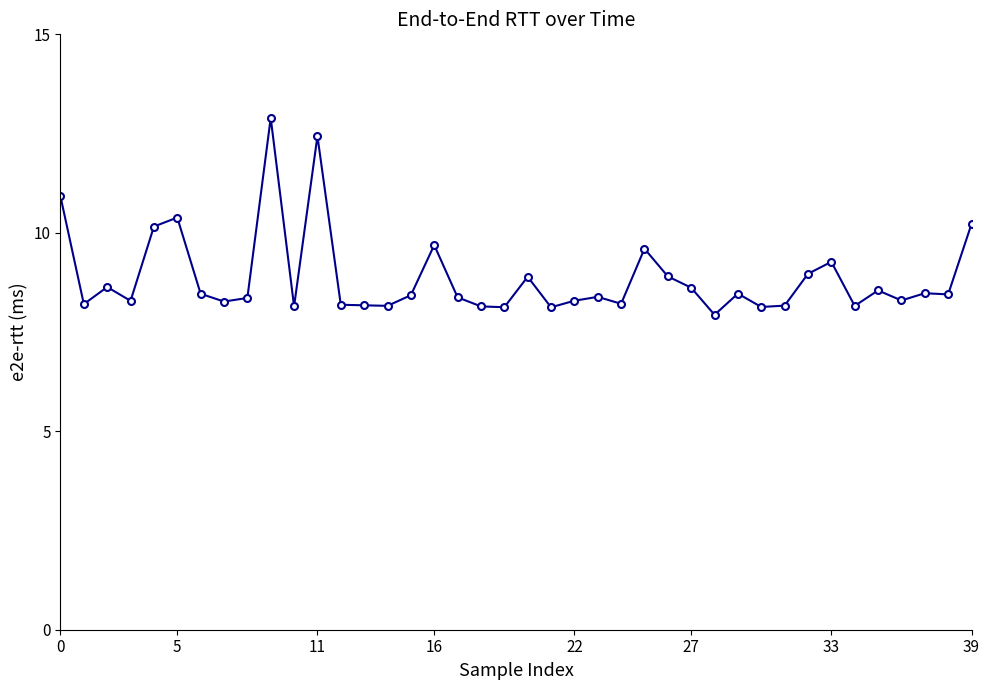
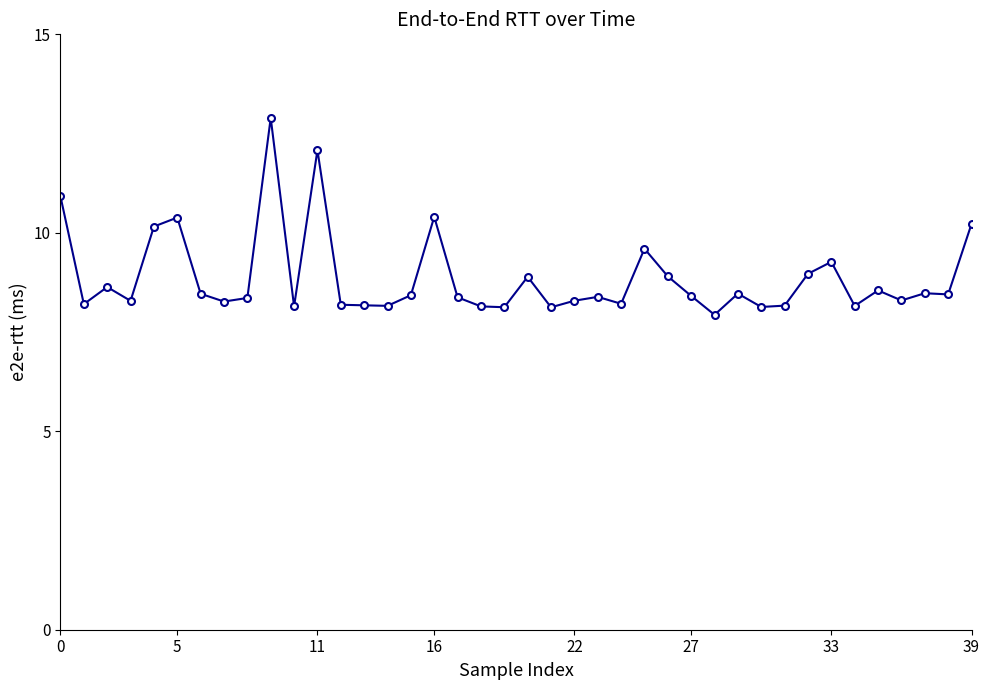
11: 12.4 -> 12.1
16: 9.7 -> 10.4
27: 8.6 -> 8.4
